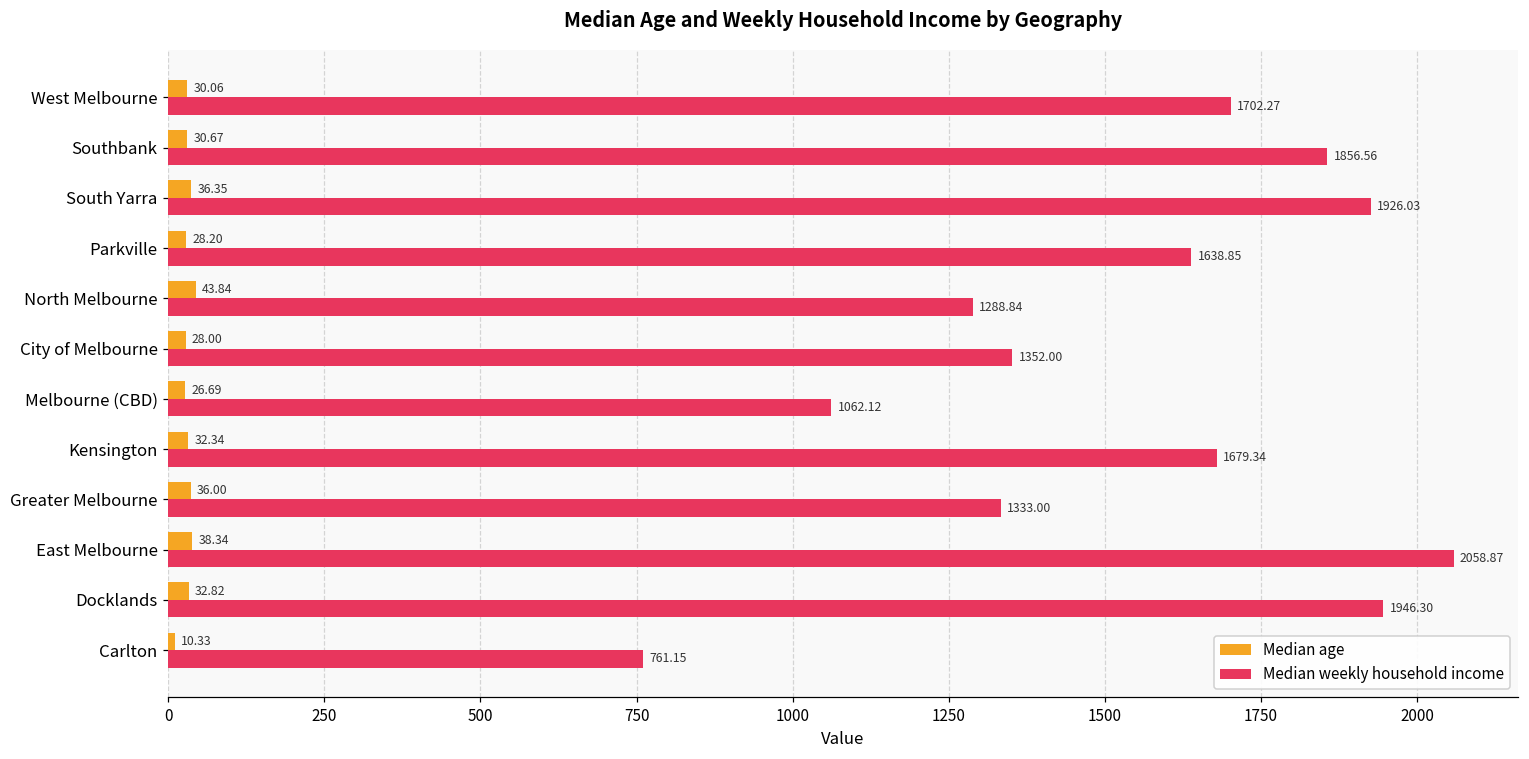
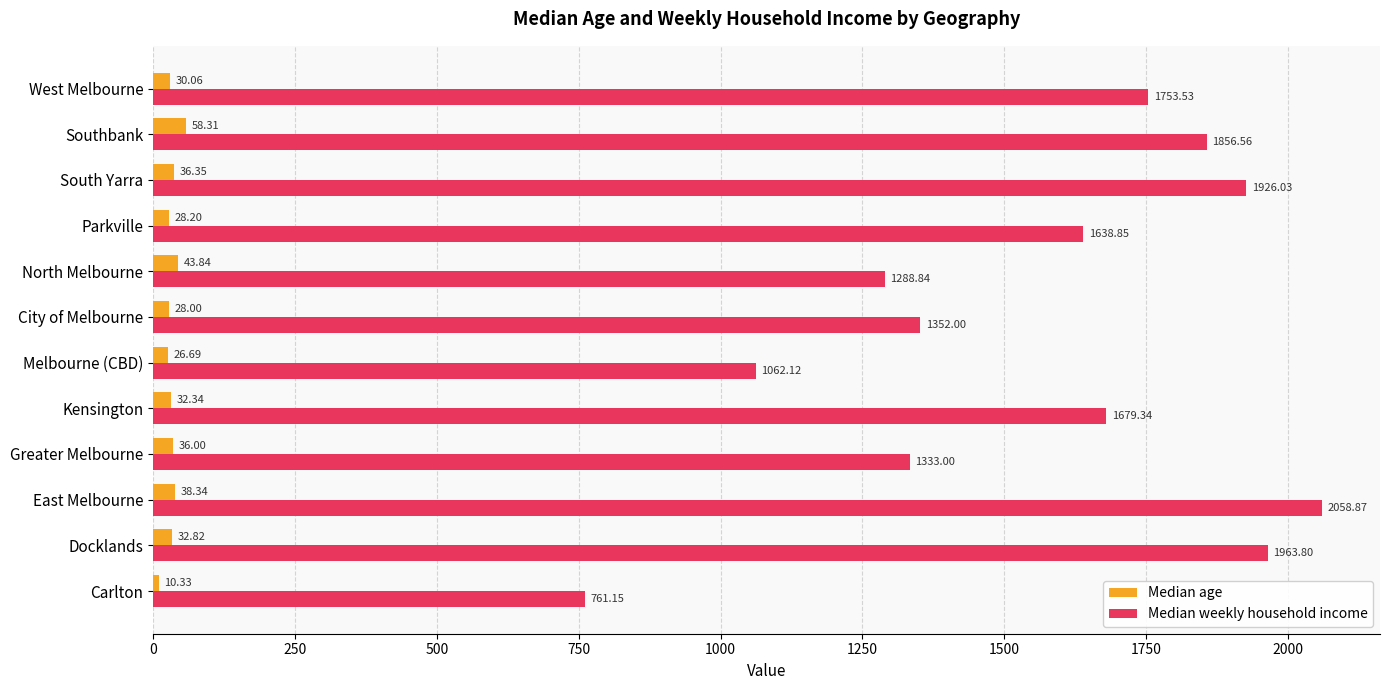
Median weekly household income, West Melbourne: 1702.27 -> 1753.53
Median age, Southbank: 30.67 -> 58.31
Median weekly household income, Docklands: 1946.30 -> 1963.80
